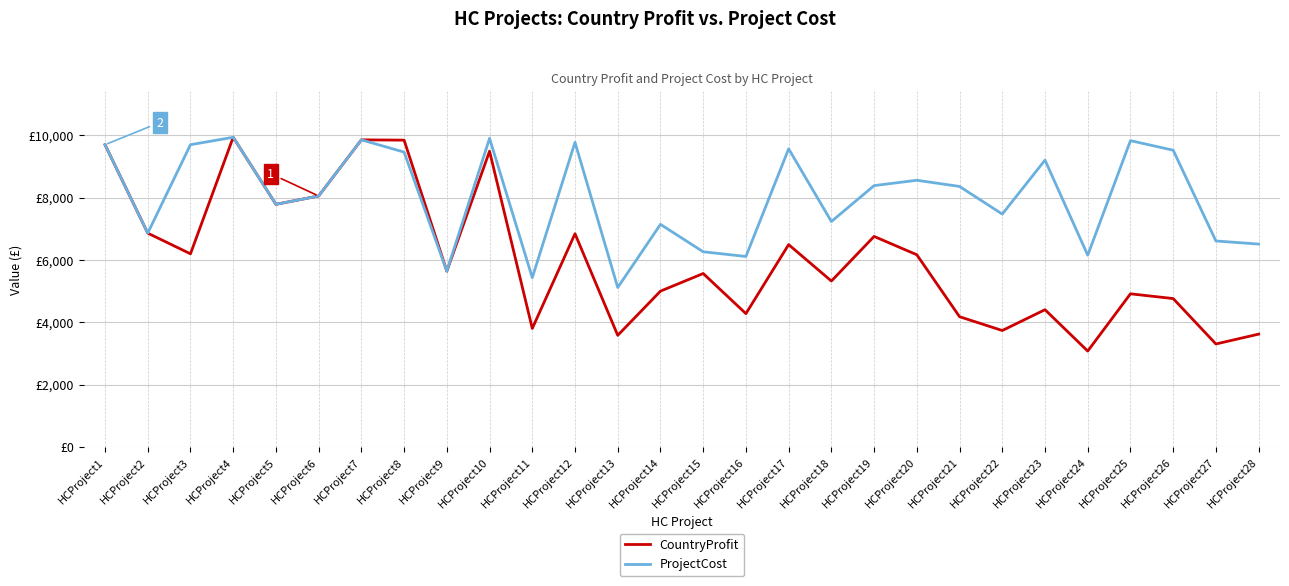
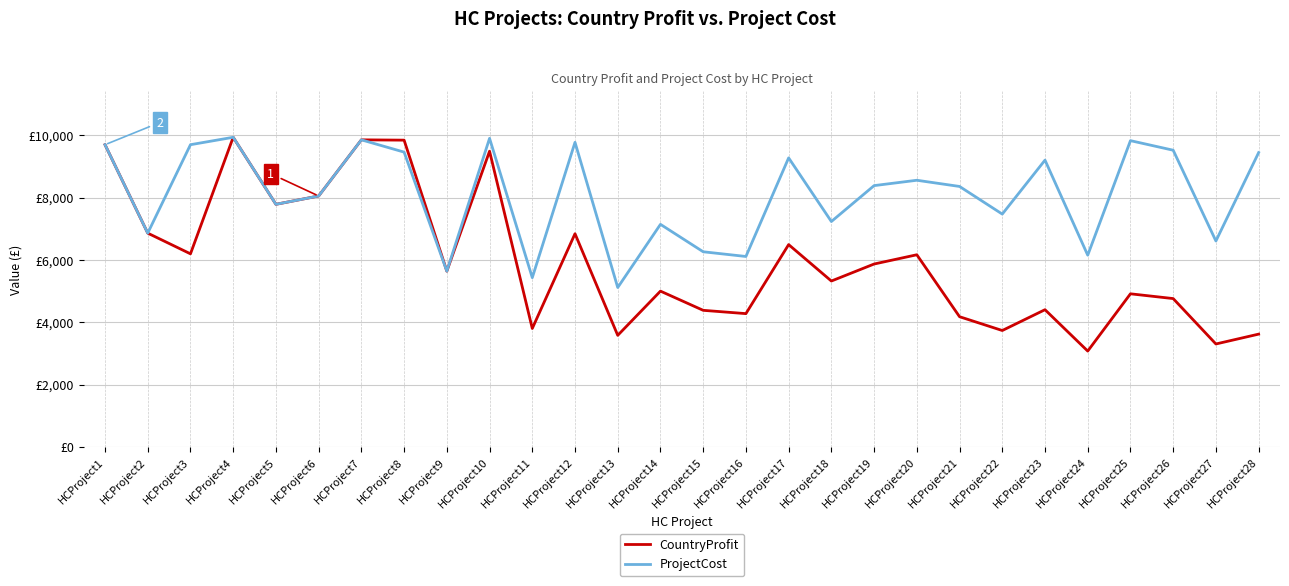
CountryProfit, HCProject15: £5,600 -> £4,400
ProjectCost, HCProject17: £9,600 -> £9,300
CountryProfit, HCProject19: £6,800 -> £5,900
ProjectCost, HCProject28: £6,500 -> £9,400
